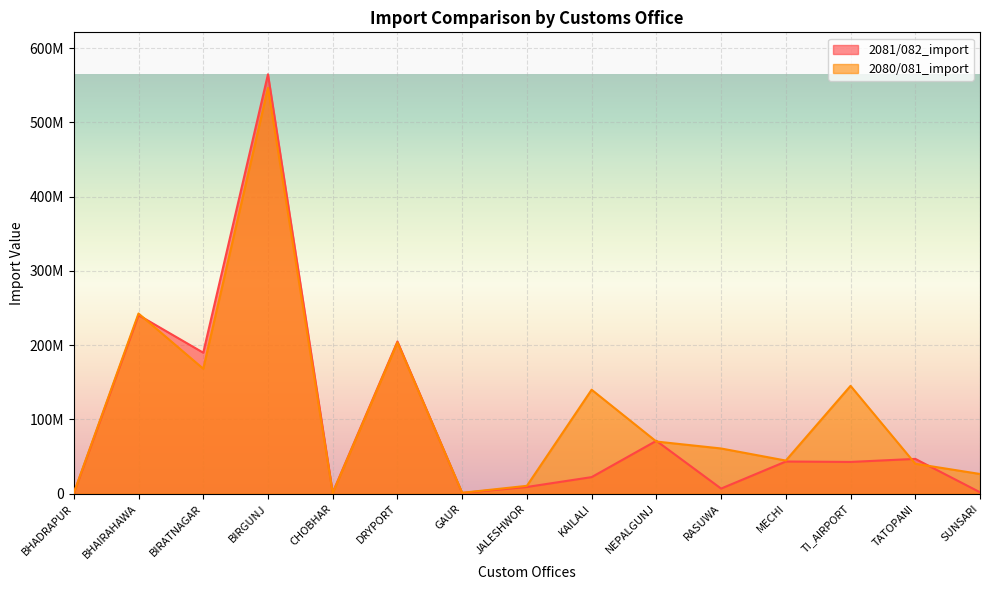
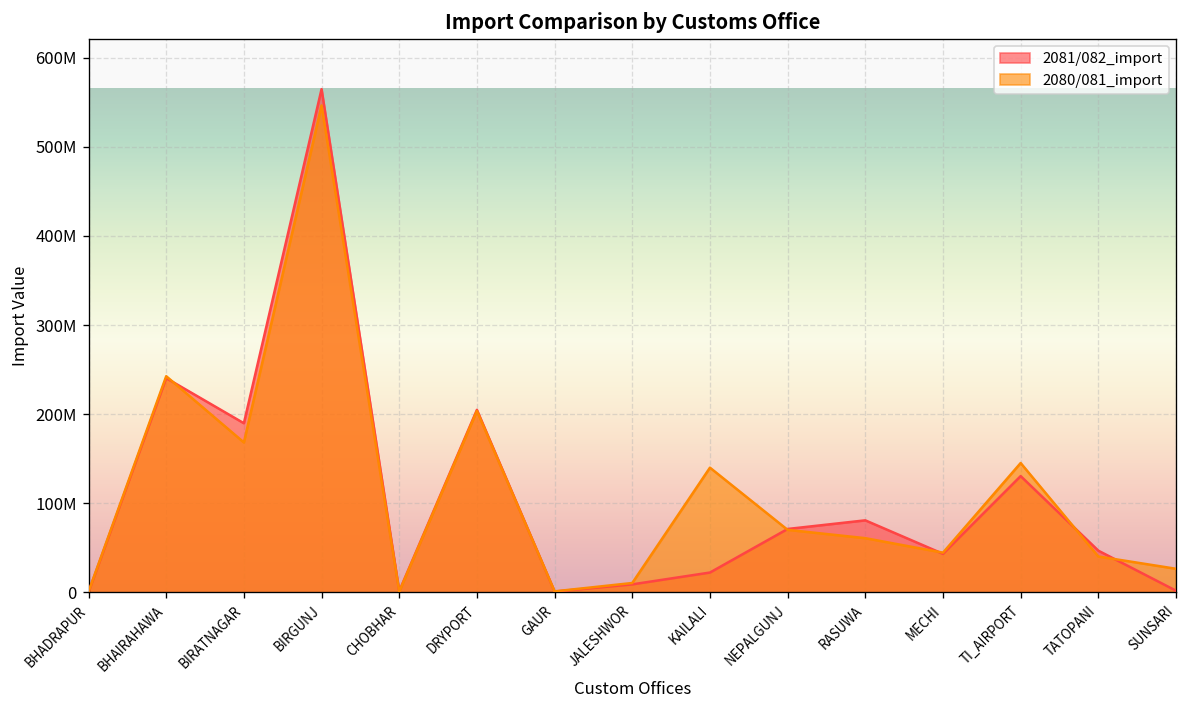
2081/082_import, RASUWA: 10000000 -> 80000000
2081/082_import, TI_AIRPORT: 40000000 -> 130000000
